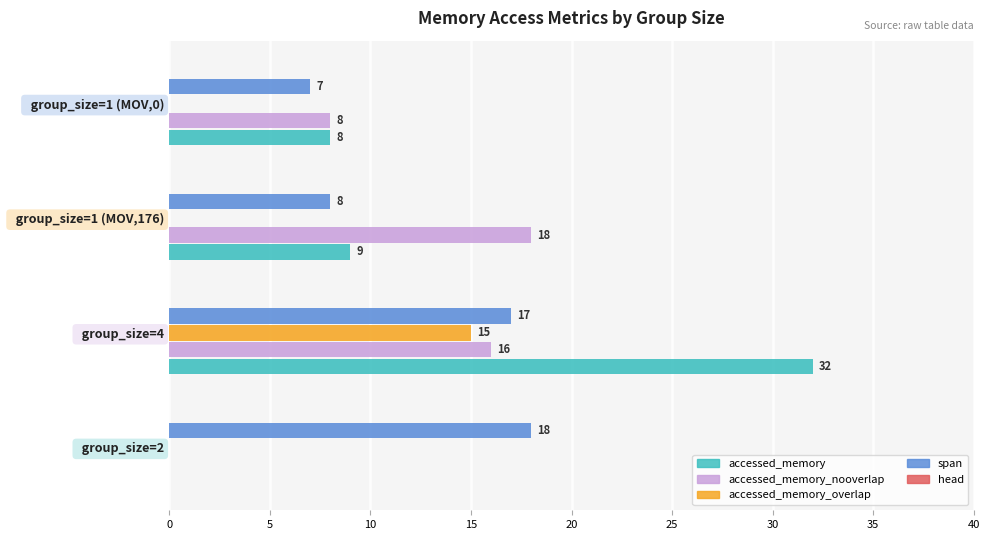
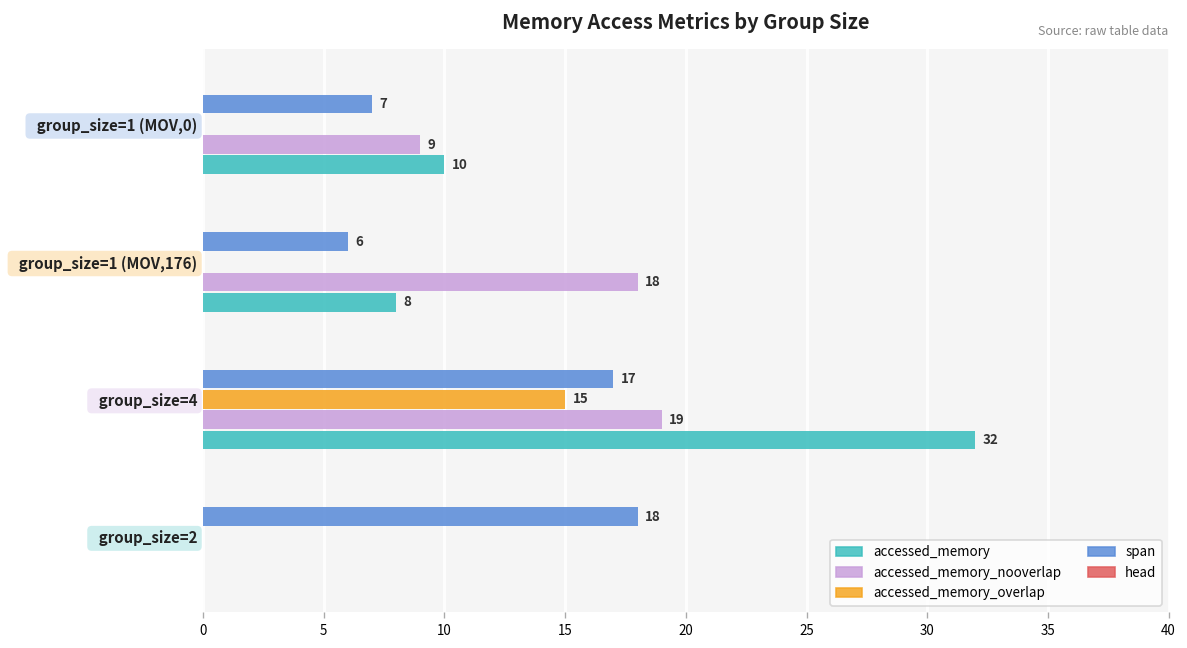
accessed_memory_nooverlap, group_size=1 (MOV,0): 8 -> 9
accessed_memory, group_size=1 (MOV,0): 8 -> 10
span, group_size=1 (MOV,176): 8 -> 6
accessed_memory, group_size=1 (MOV,176): 9 -> 8
accessed_memory_nooverlap, group_size=4: 16 -> 19
